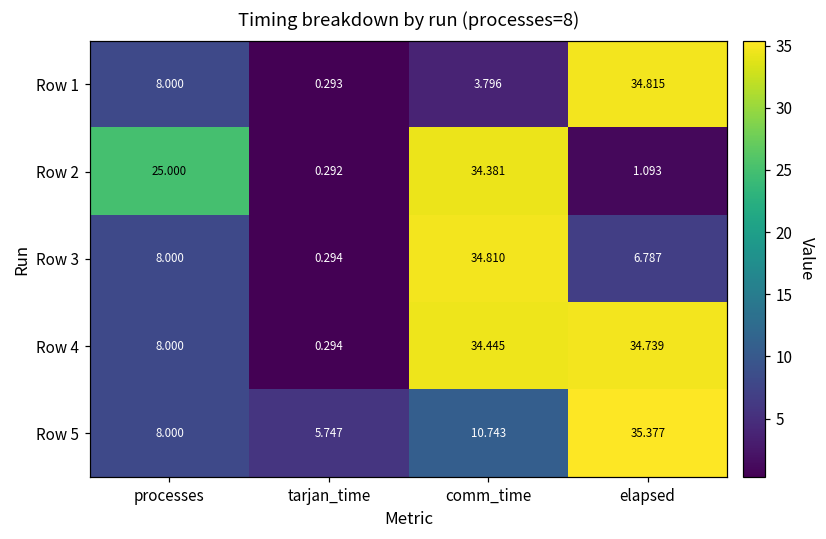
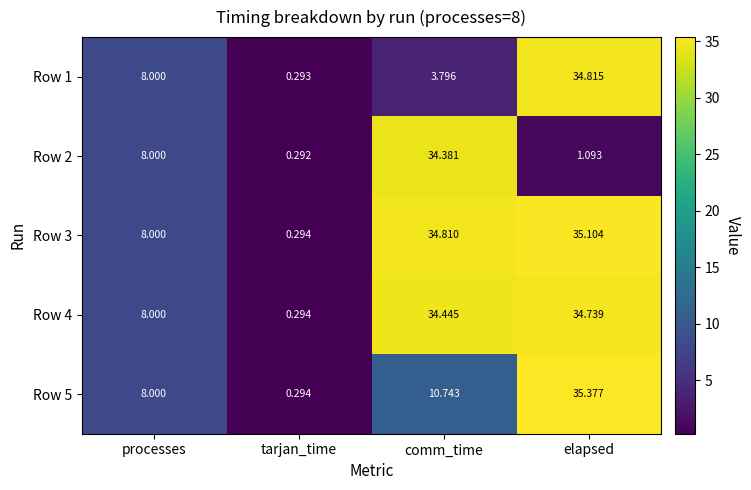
Row 2, processes: 25.000 -> 8.000
Row 3, elapsed: 6.787 -> 35.104
Row 5, tarjan_time: 5.747 -> 0.294
